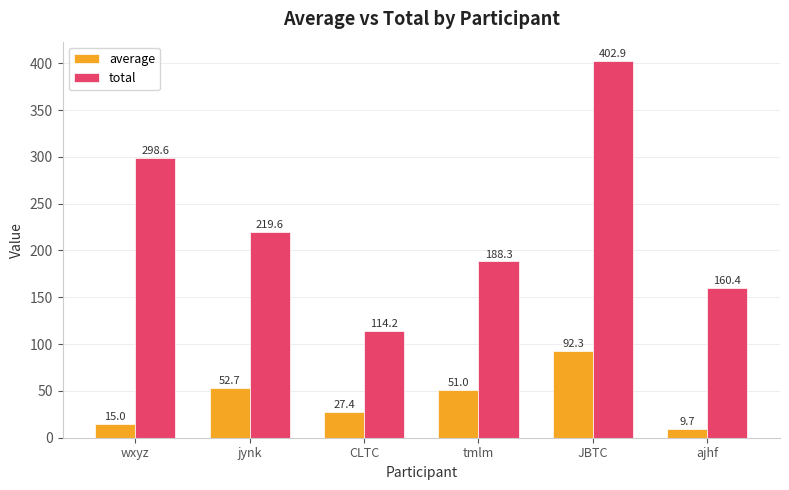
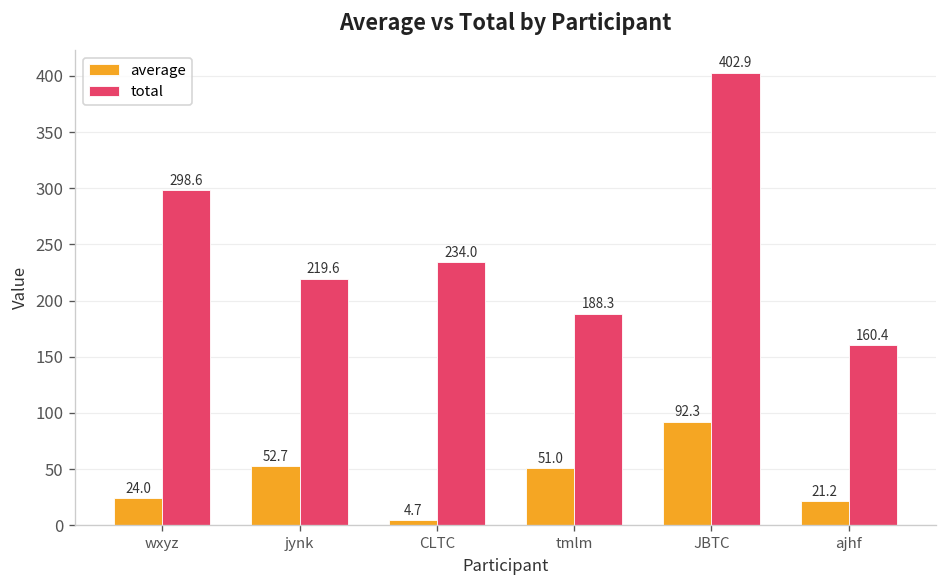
average, wxyz: 15.0 -> 24.0
average, CLTC: 27.4 -> 4.7
total, CLTC: 114.2 -> 234.0
average, ajhf: 9.7 -> 21.2
